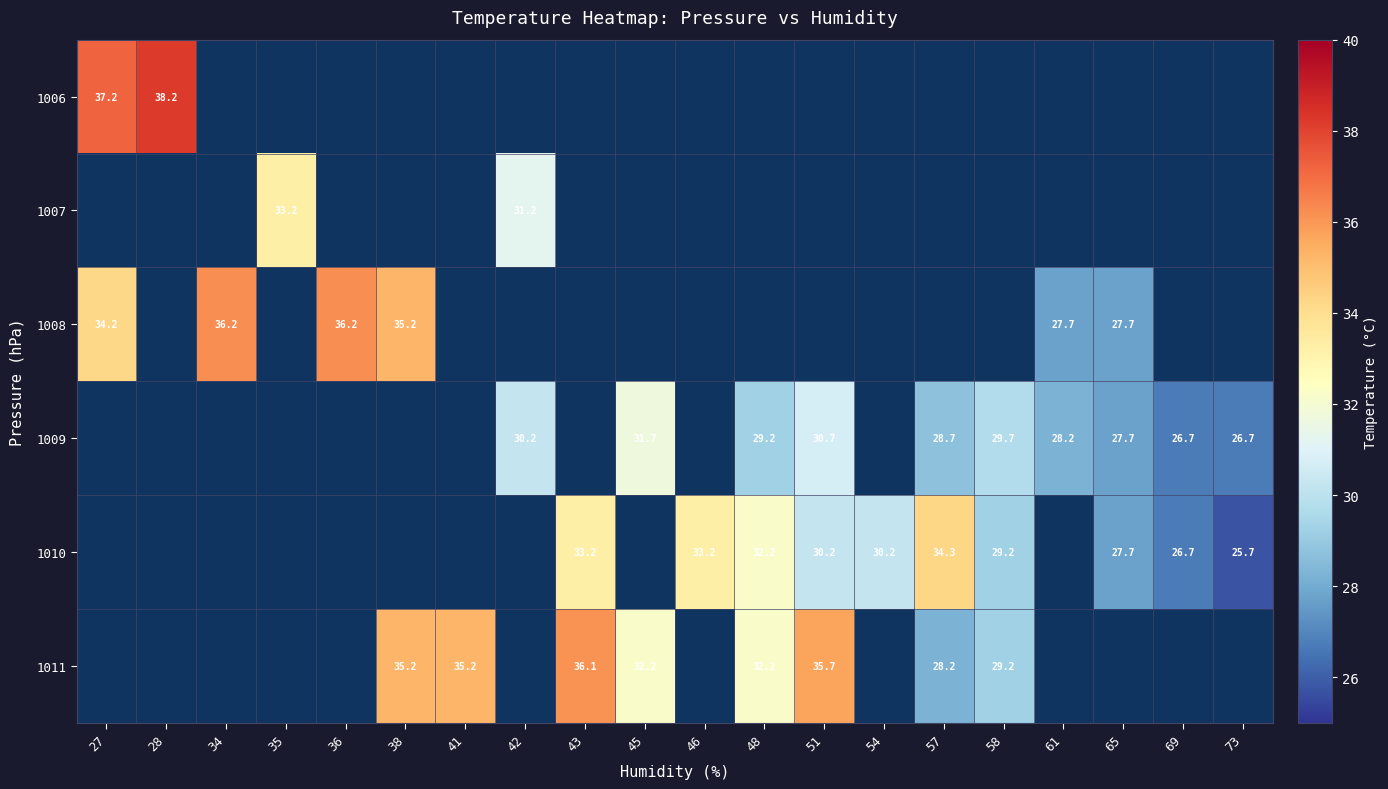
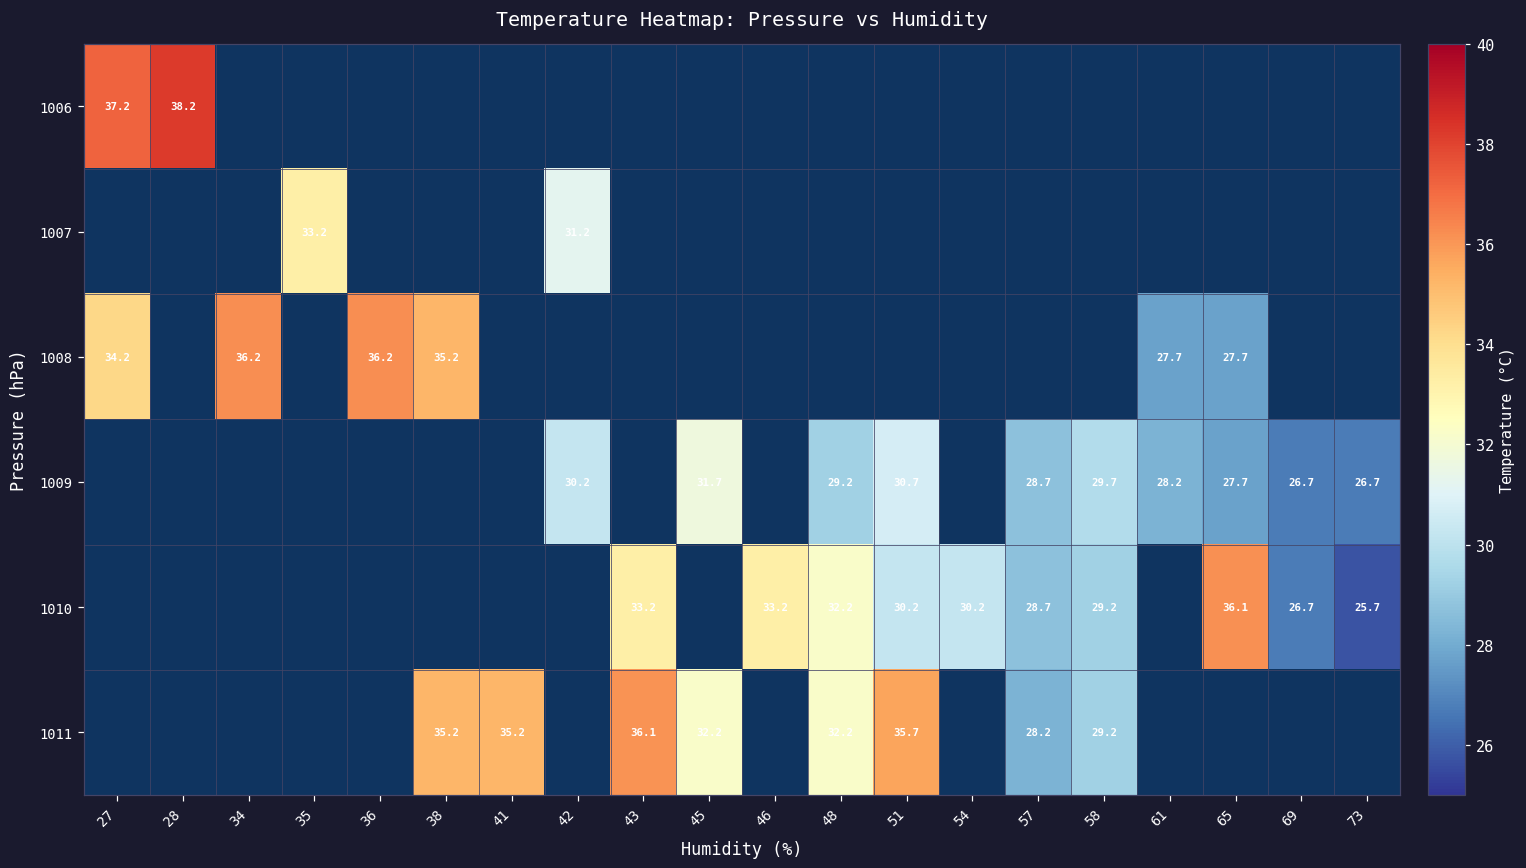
1010, 57: 34.3 -> 28.7
1010, 65: 27.7 -> 36.1
